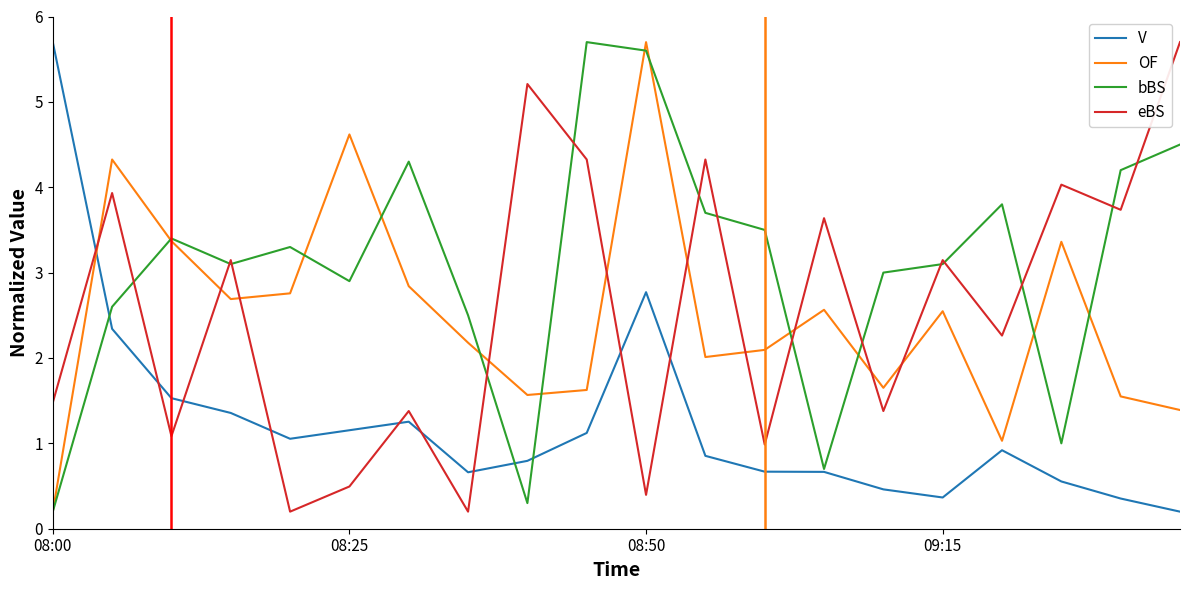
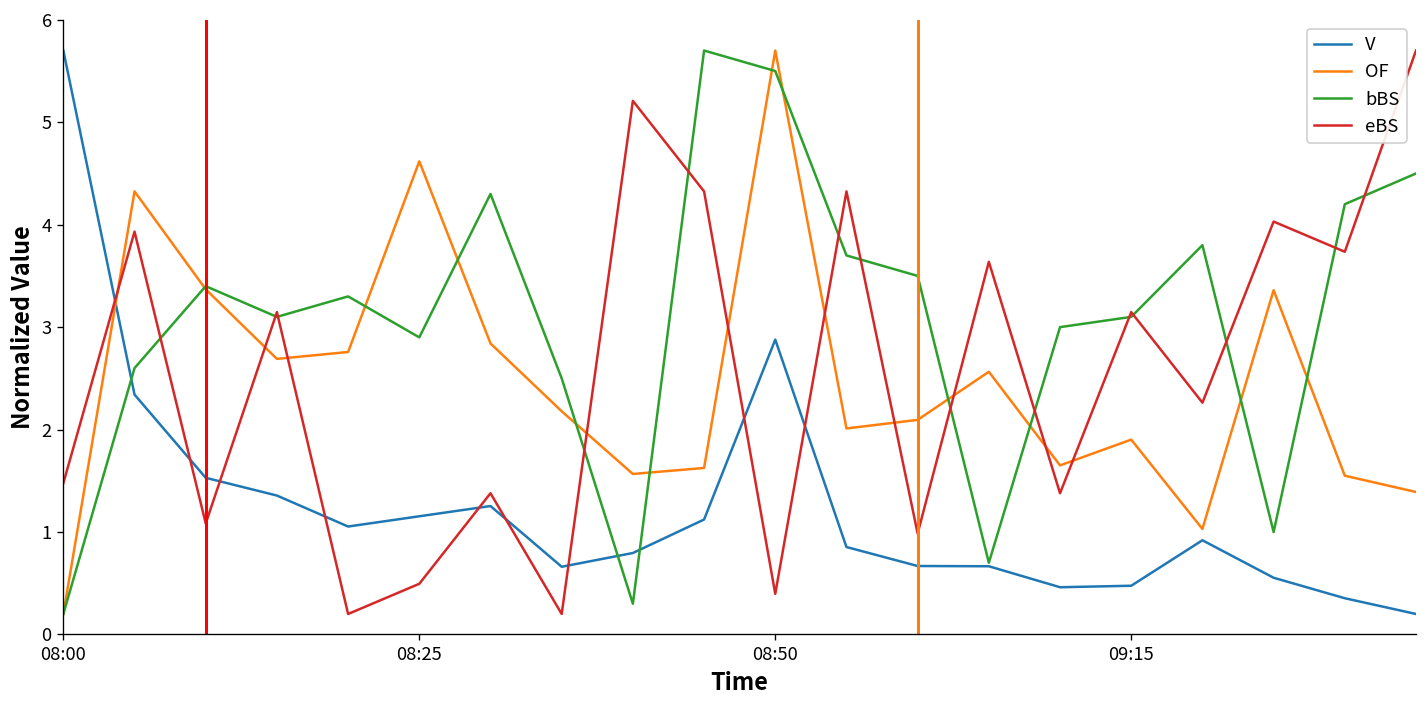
V, 08:50: 2.8 -> 2.9
bBS, 08:50: 5.6 -> 5.5
V, 09:15: 0.4 -> 0.5
OF, 09:15: 2.5 -> 1.9
